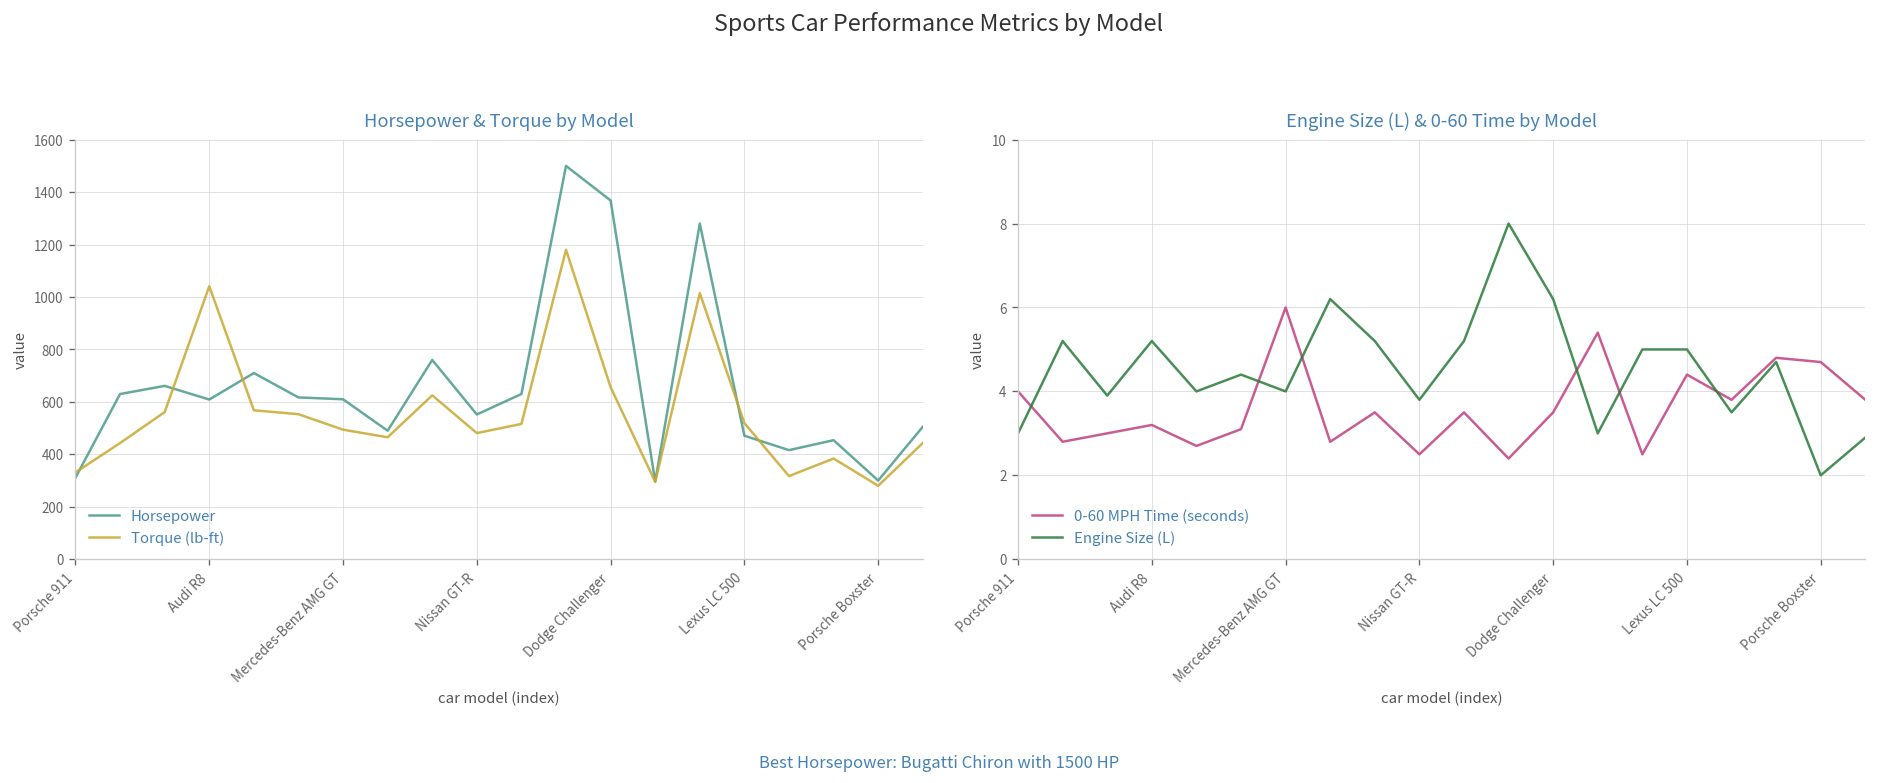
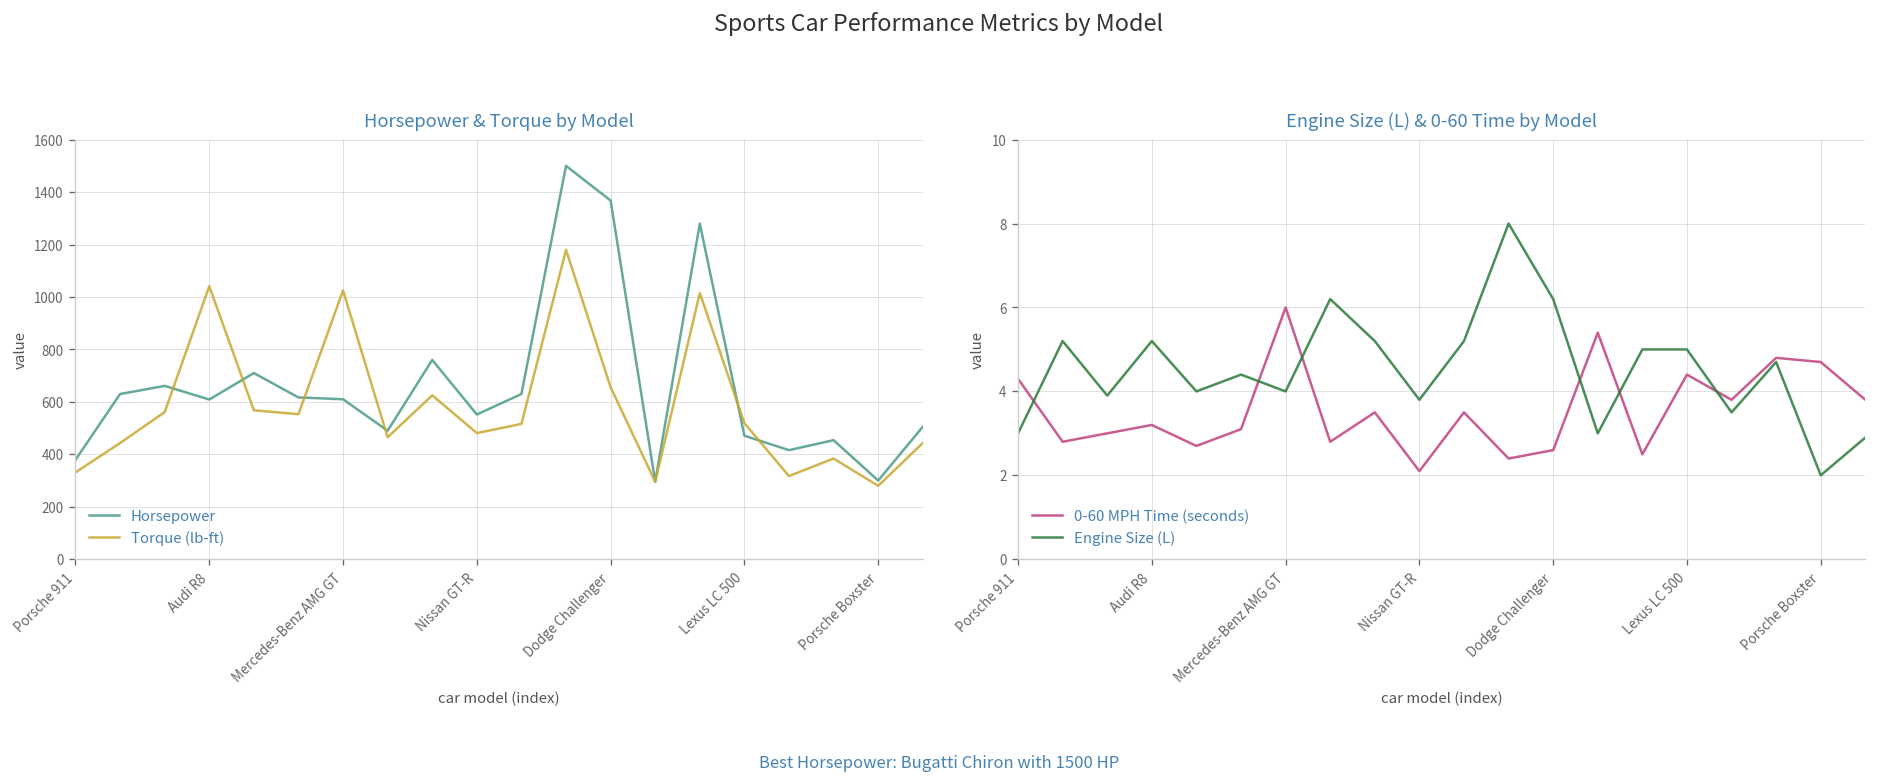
Horsepower & Torque by Model, Horsepower, Porsche 911: 310 -> 380
Horsepower & Torque by Model, Torque (lb-ft), Mercedes-Benz AMG GT: 490 -> 1030
Engine Size (L) & 0-60 Time by Model, 0-60 MPH Time (seconds), Porsche 911: 4.0 -> 4.3
Engine Size (L) & 0-60 Time by Model, 0-60 MPH Time (seconds), Nissan GT-R: 2.5 -> 2.1
Engine Size (L) & 0-60 Time by Model, 0-60 MPH Time (seconds), Dodge Challenger: 3.5 -> 2.6
